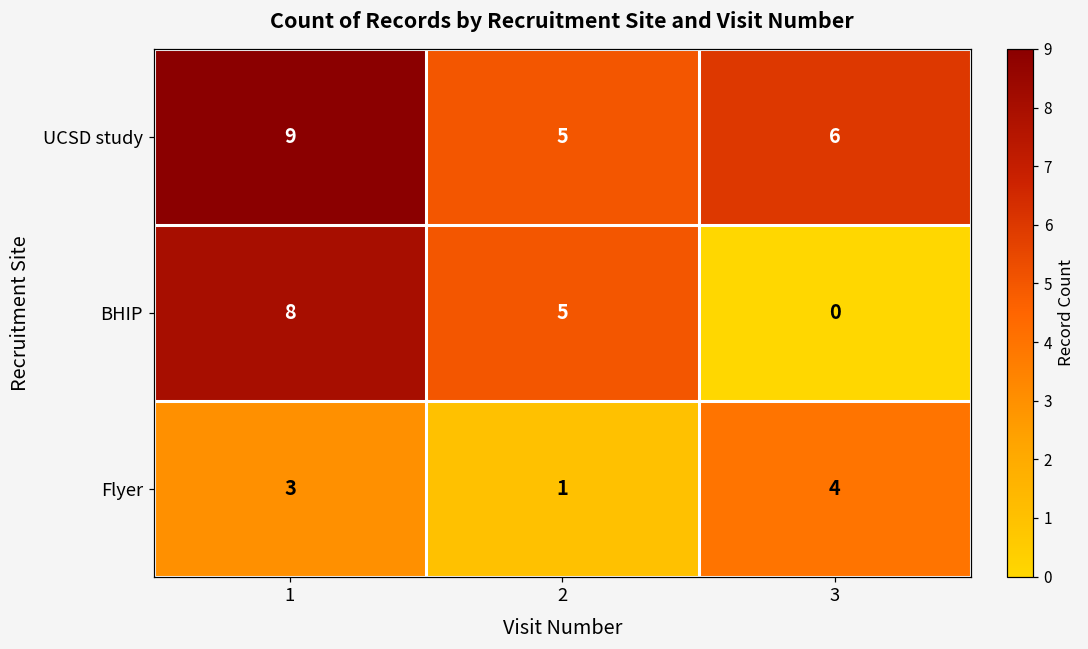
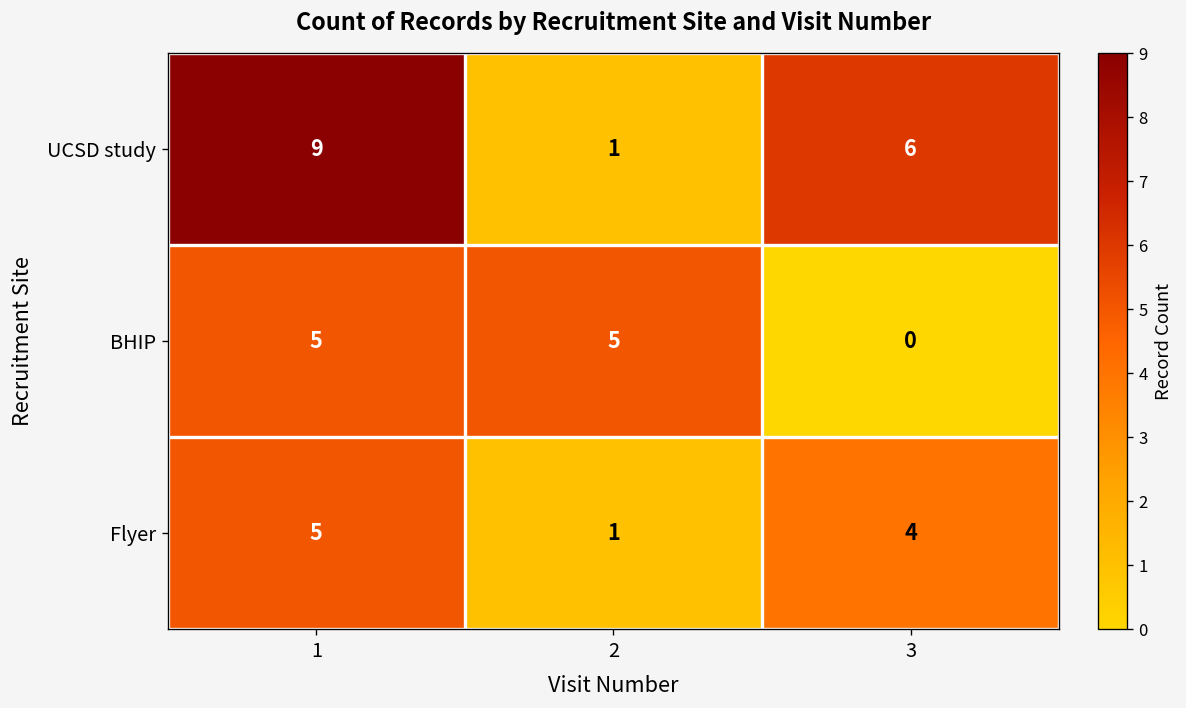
UCSD study, 2: 5 -> 1
BHIP, 1: 8 -> 5
Flyer, 1: 3 -> 5
